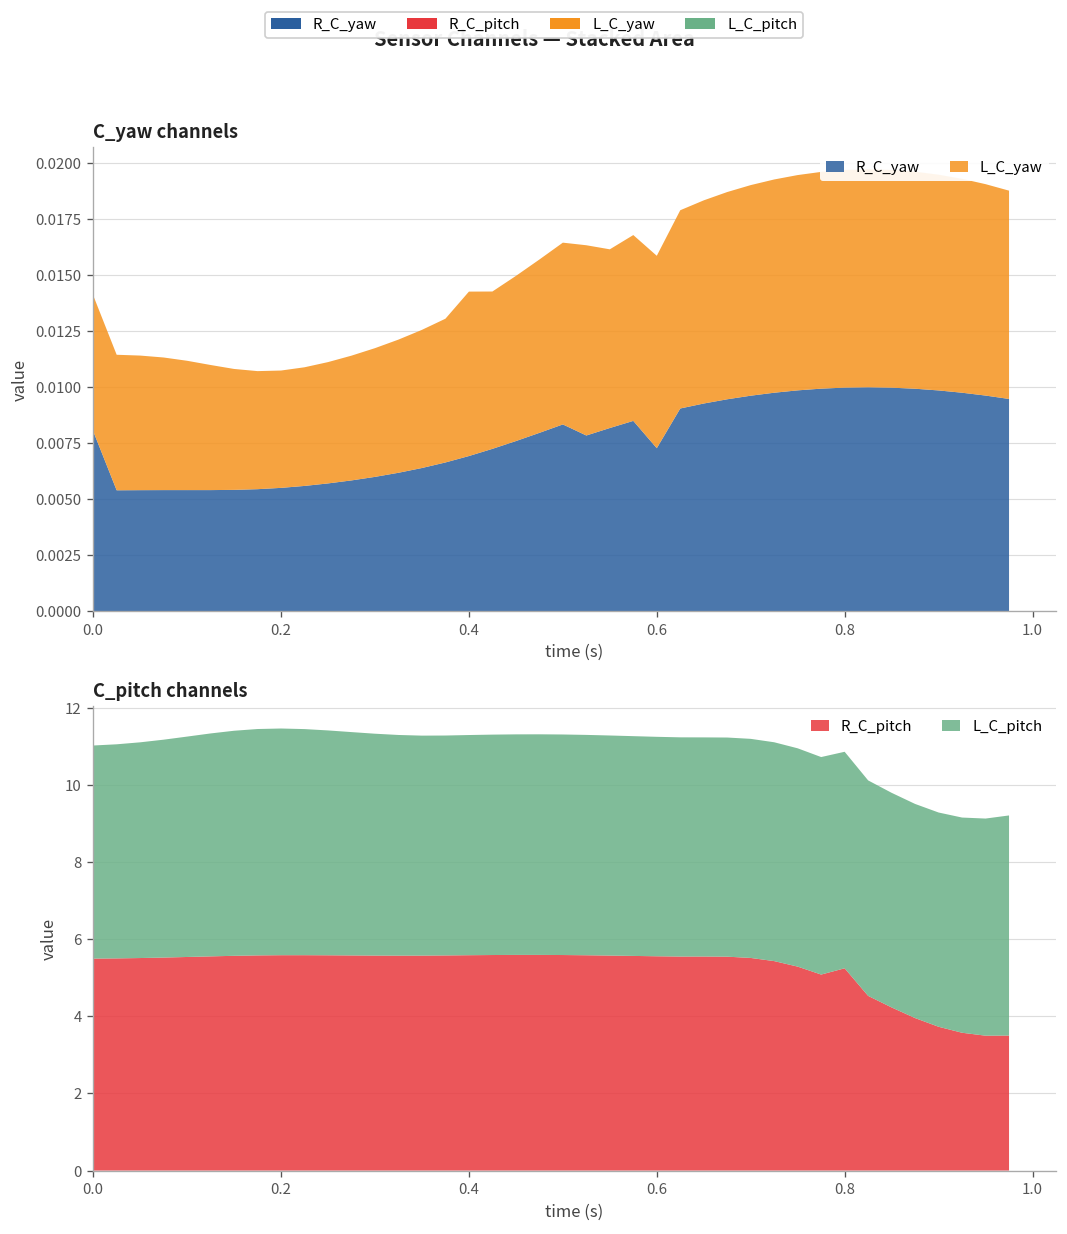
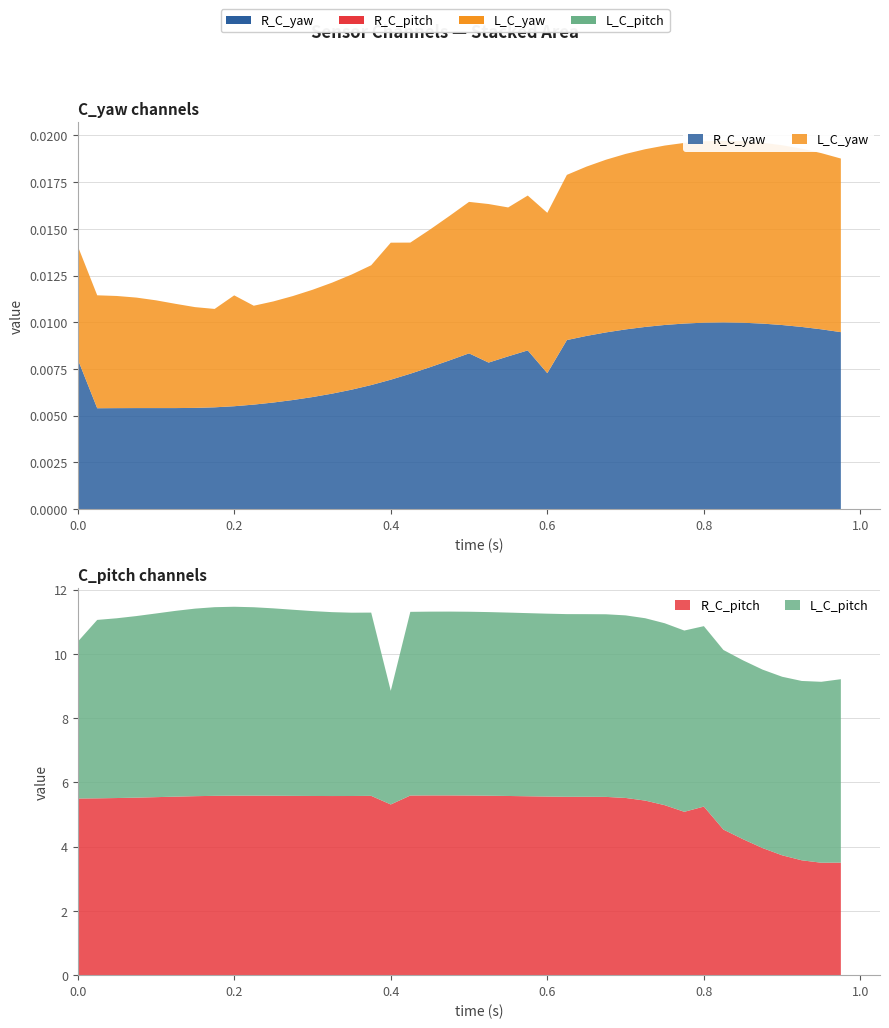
C_yaw channels, L_C_yaw, 0.2: 0.0052 -> 0.0059
C_pitch channels, L_C_pitch, 0.0: 5.5 -> 4.9
C_pitch channels, R_C_pitch, 0.4: 5.6 -> 5.3
C_pitch channels, L_C_pitch, 0.4: 5.7 -> 3.5
